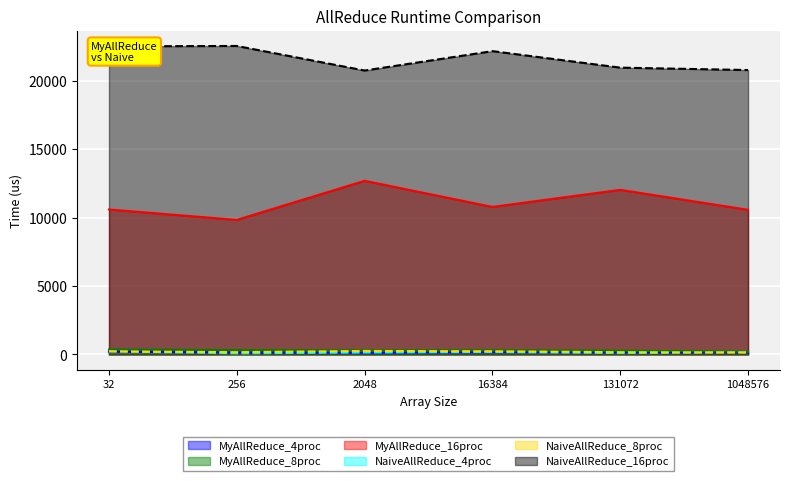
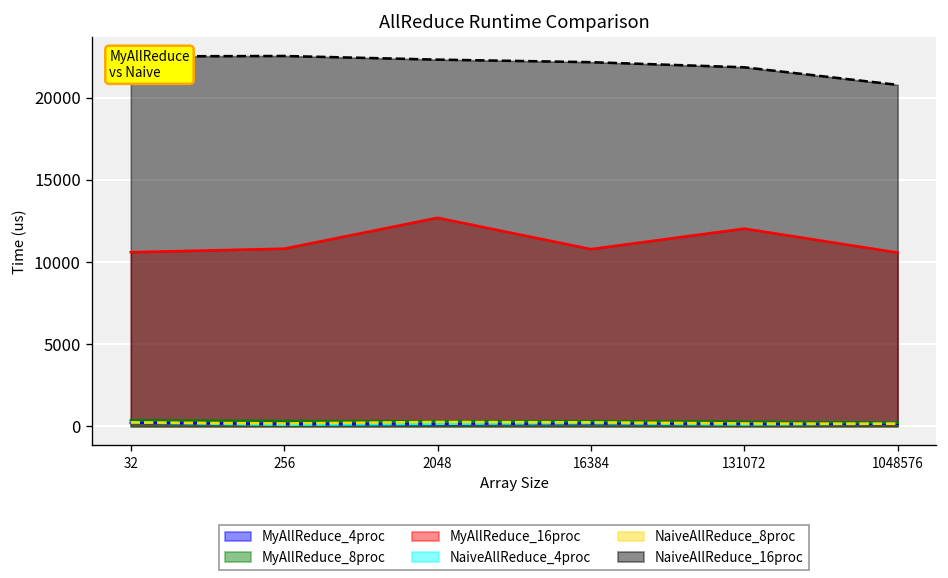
MyAllReduce_16proc, 256: 9800 -> 10800
NaiveAllReduce_16proc, 2048: 20700 -> 22300
NaiveAllReduce_16proc, 131072: 21000 -> 21900
